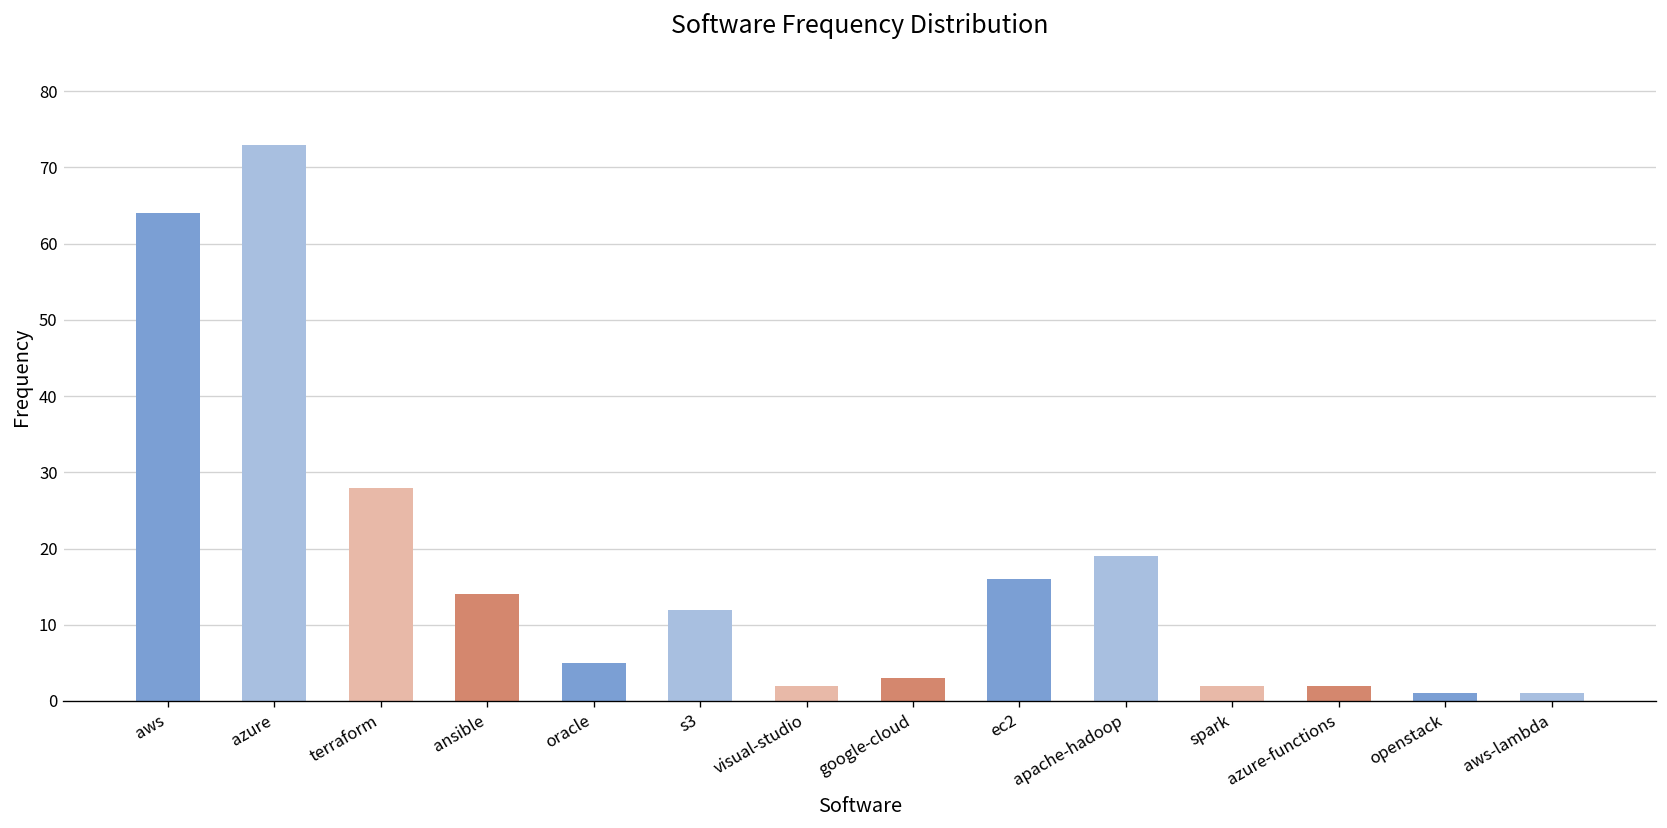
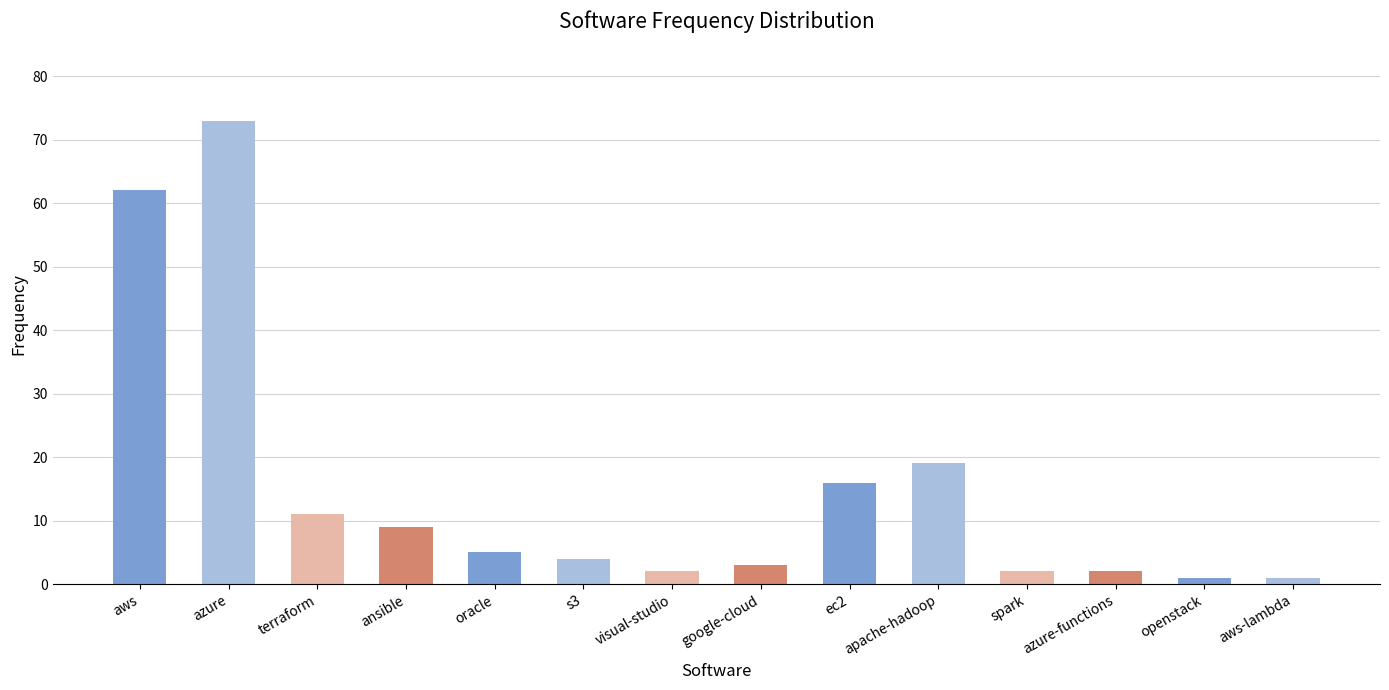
aws: 64 -> 62
terraform: 28 -> 11
ansible: 14 -> 9
s3: 12 -> 4
